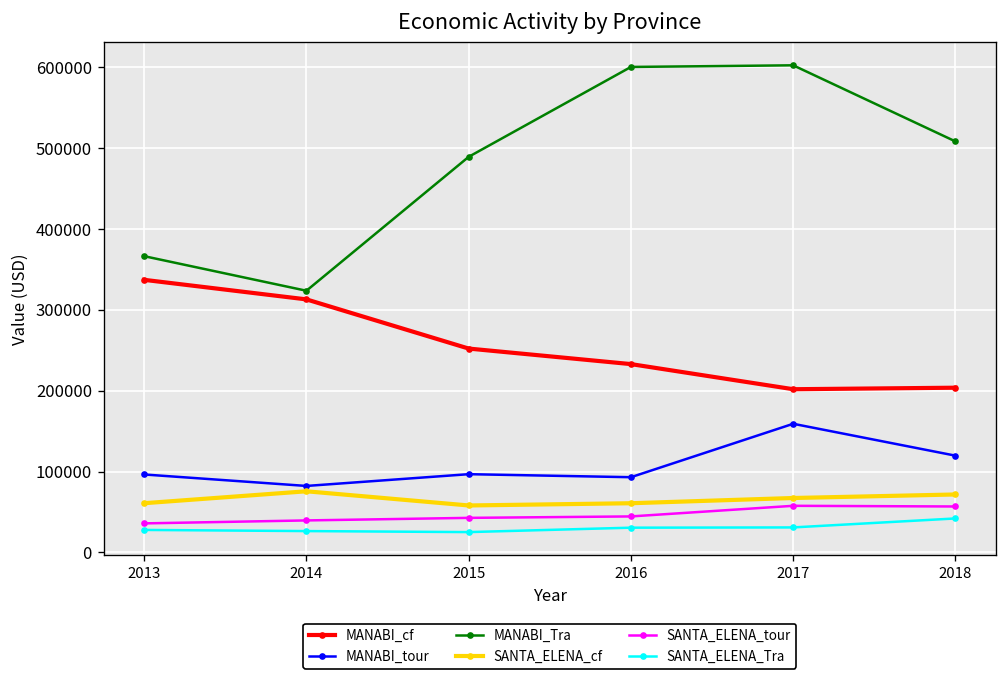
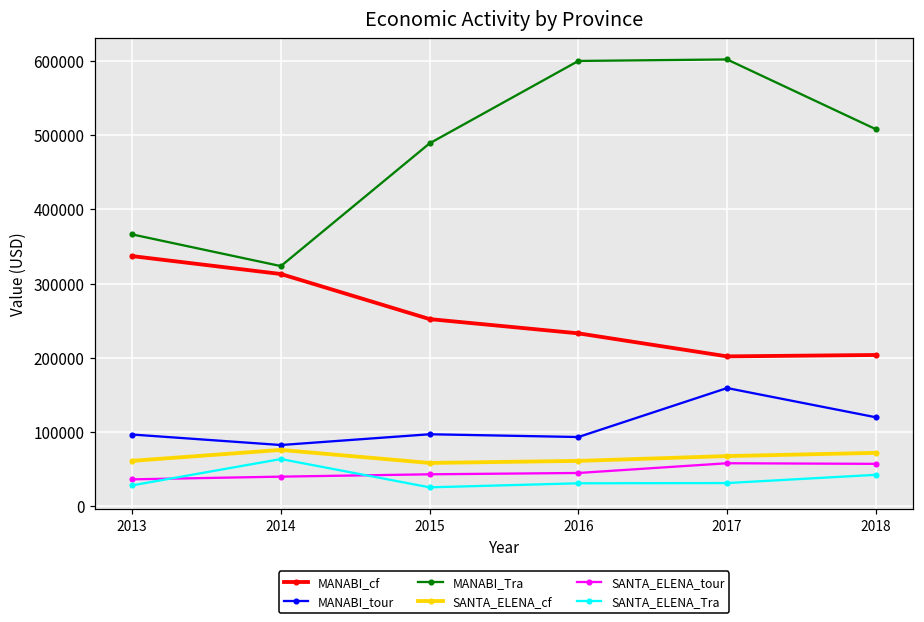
SANTA_ELENA_Tra, 2014: 30000 -> 60000
